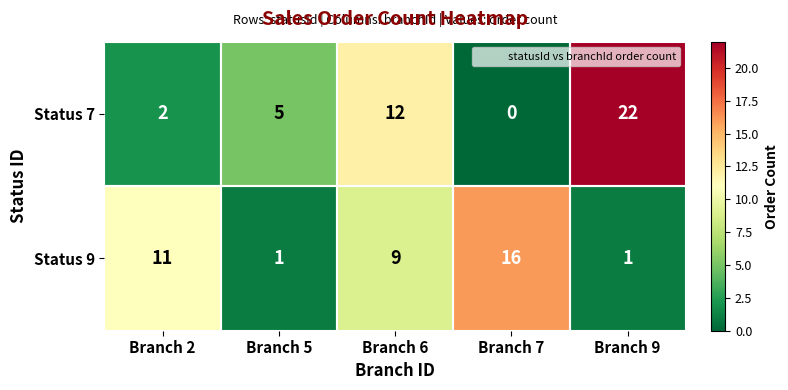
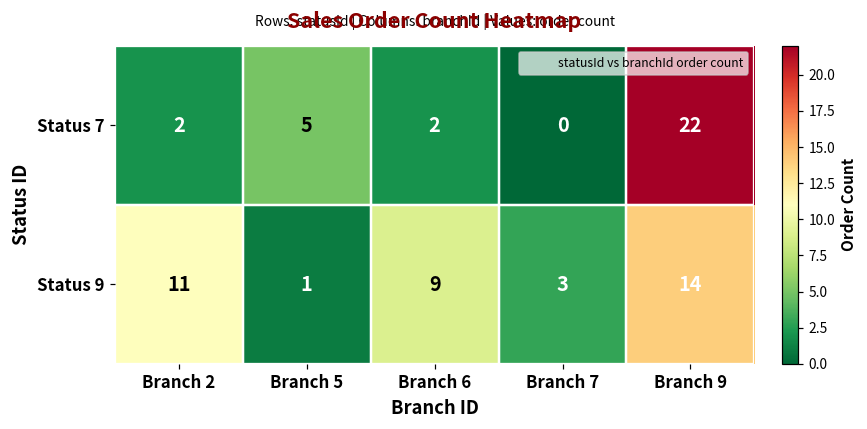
Status 7, Branch 6: 12 -> 2
Status 9, Branch 7: 16 -> 3
Status 9, Branch 9: 1 -> 14
